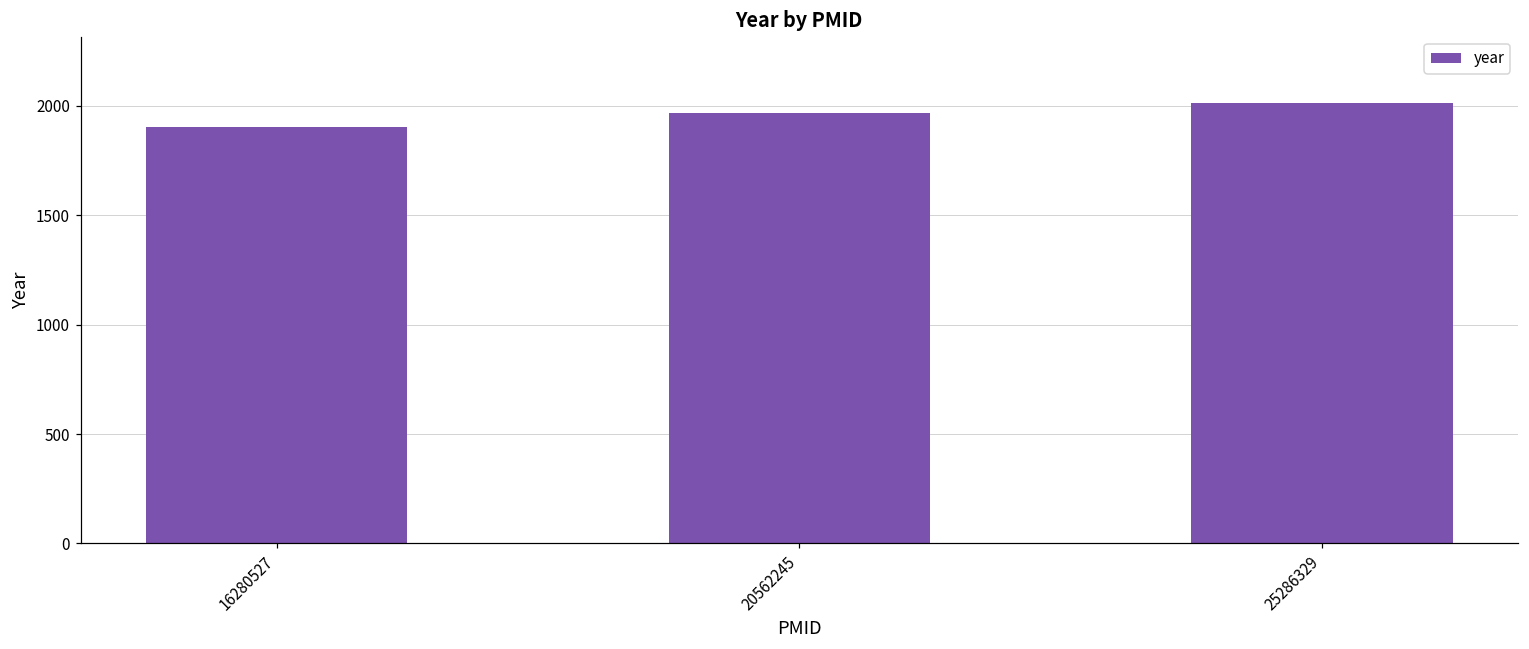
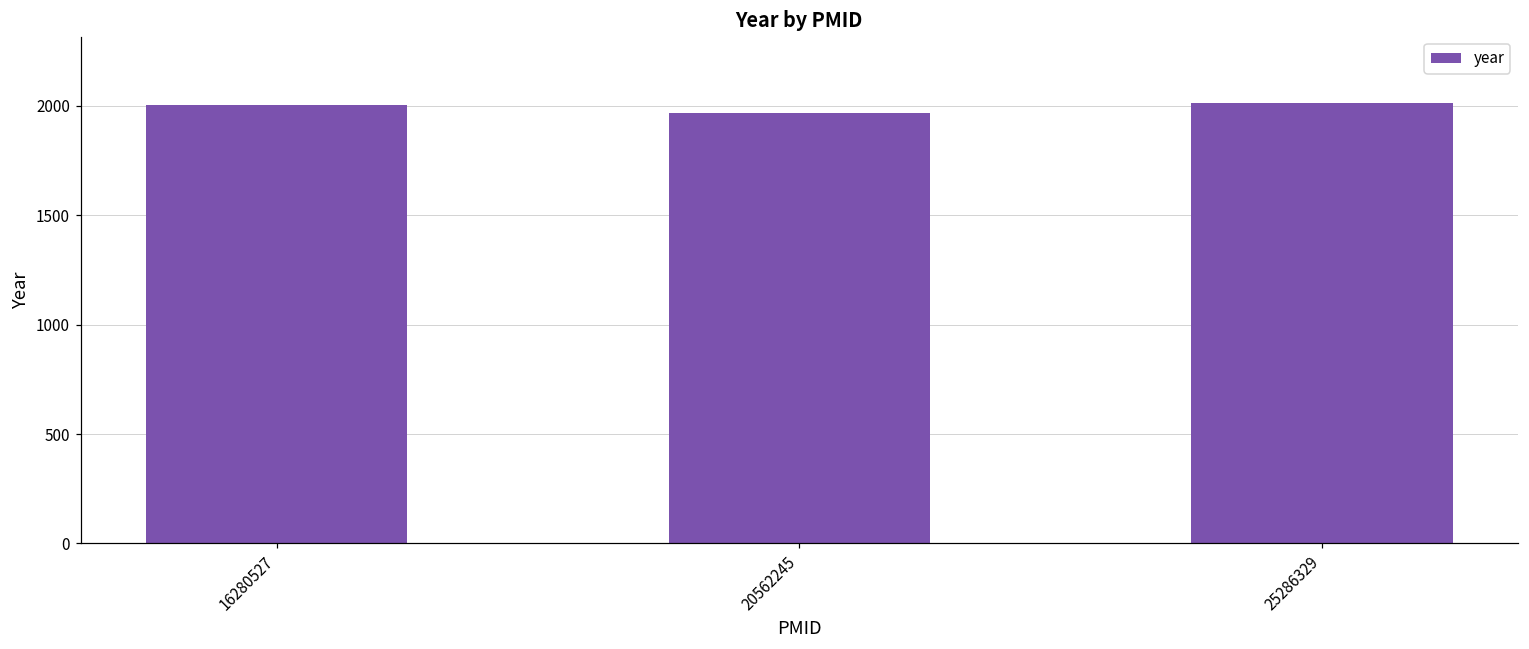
16280527: 1910 -> 2010
